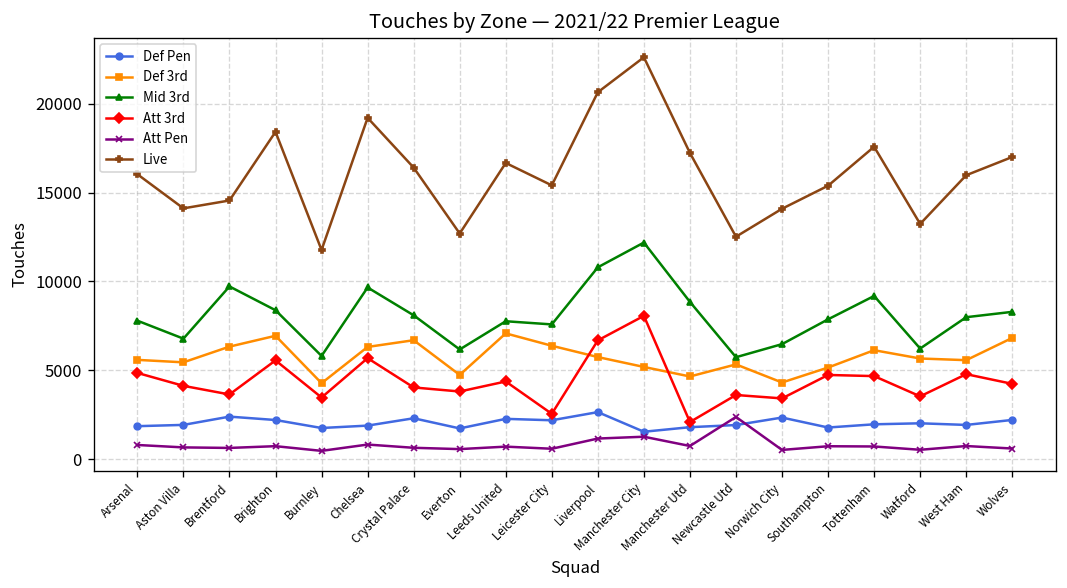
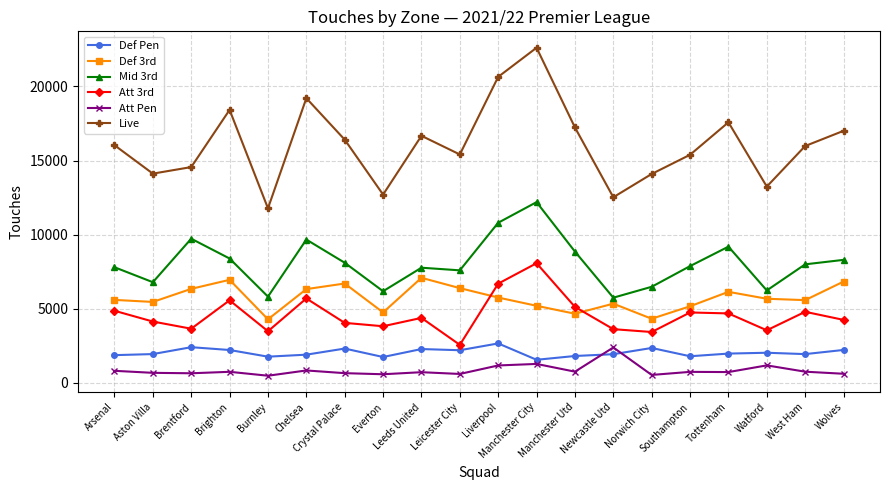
Att 3rd, Manchester Utd: 2100 -> 5100
Att Pen, Watford: 500 -> 1200
